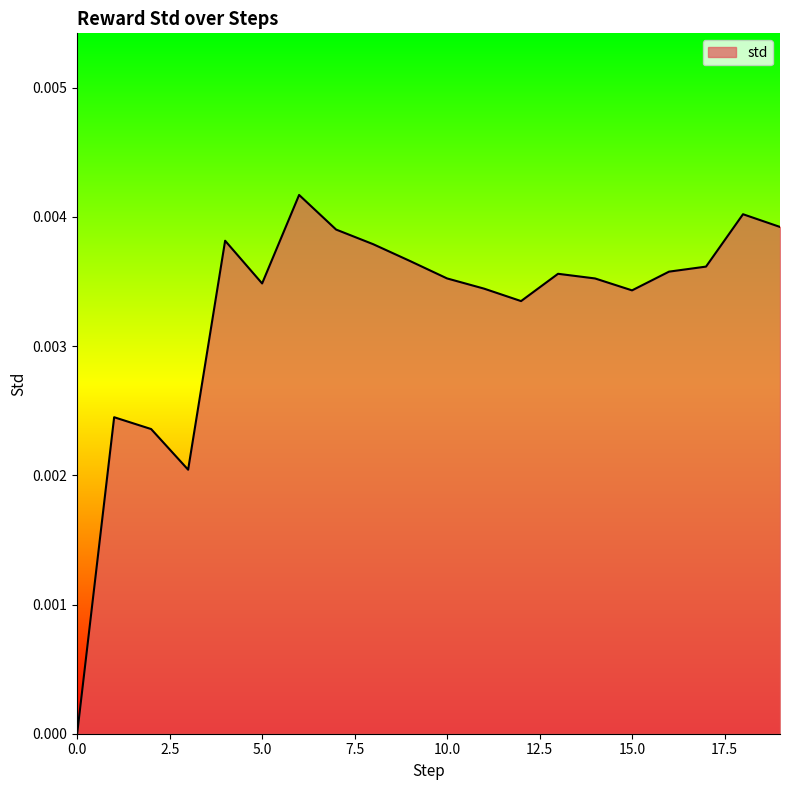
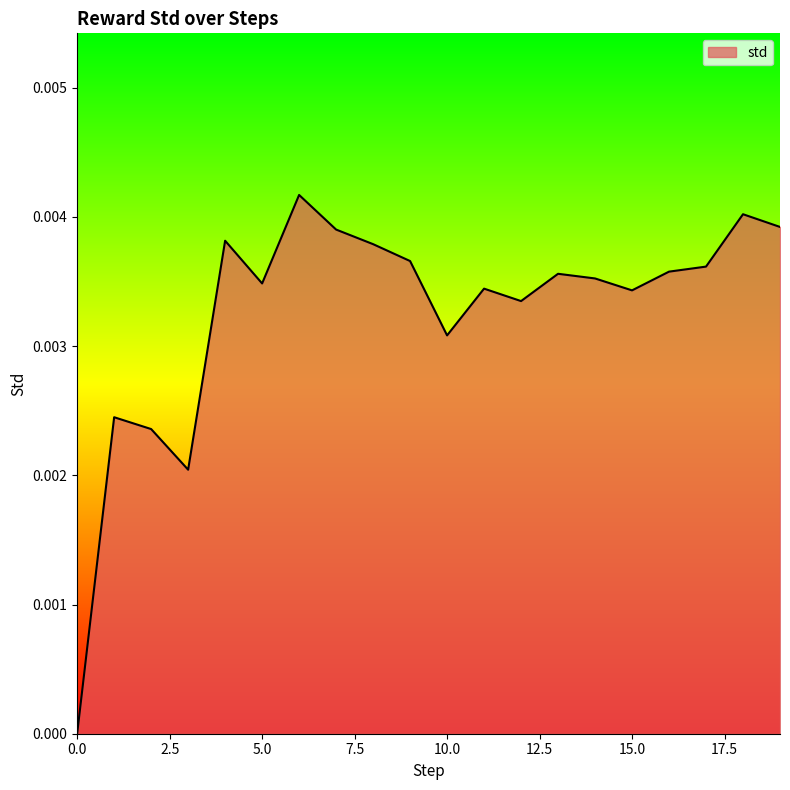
10.0: 0.00352 -> 0.00308
